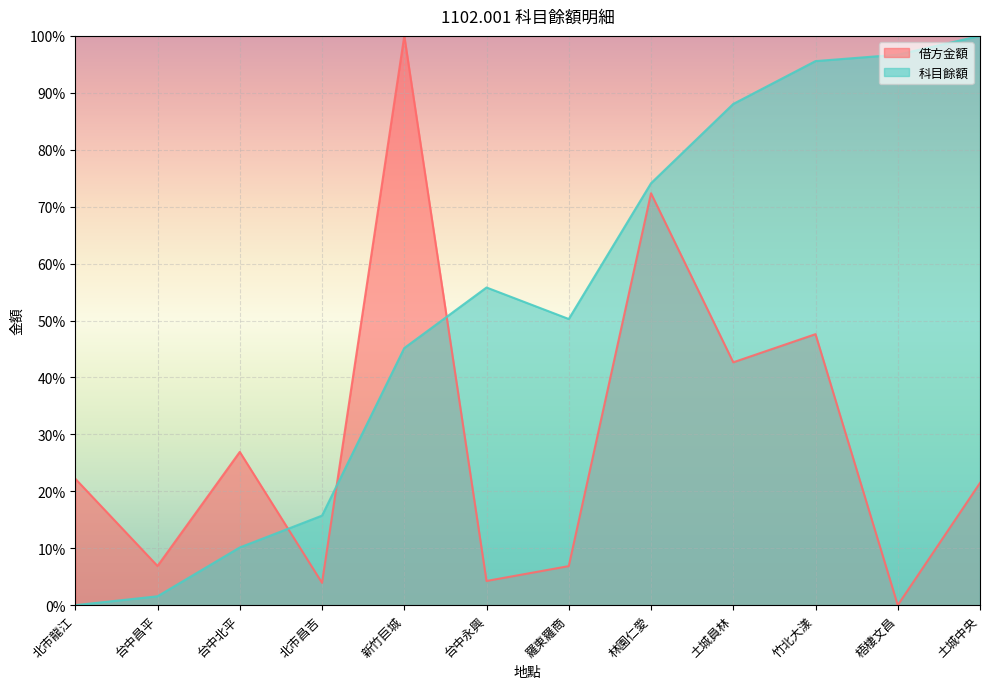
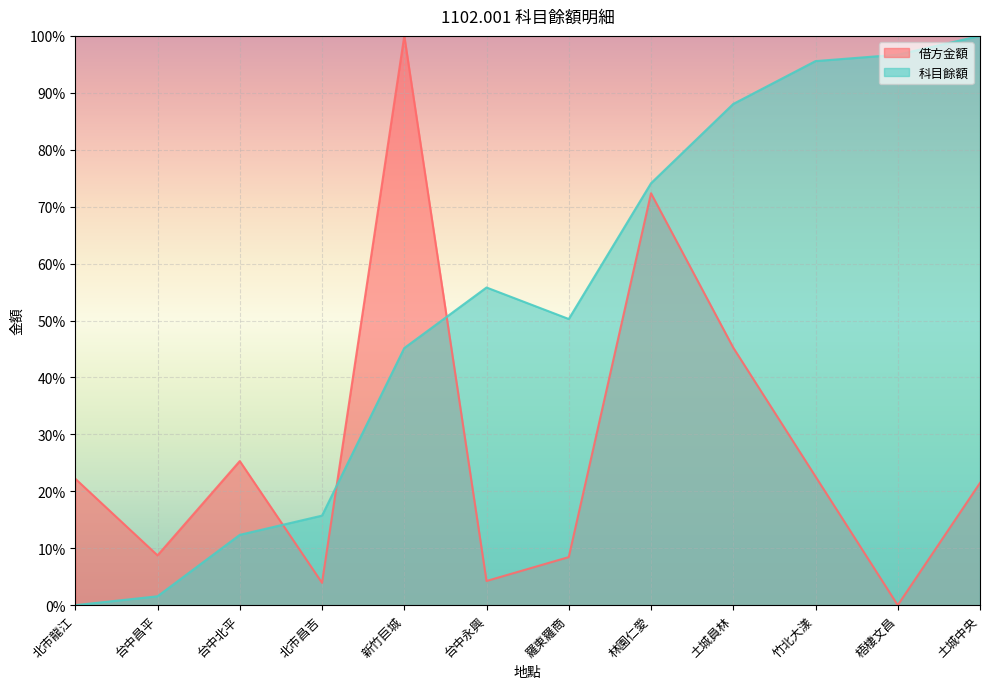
借方金額, 台中昌平: 7% -> 9%
借方金額, 台中北平: 27% -> 25%
科目餘額, 台中北平: 10% -> 12%
借方金額, 羅東羅商: 7% -> 8%
借方金額, 土城員林: 43% -> 45%
借方金額, 竹北大漾: 48% -> 23%
